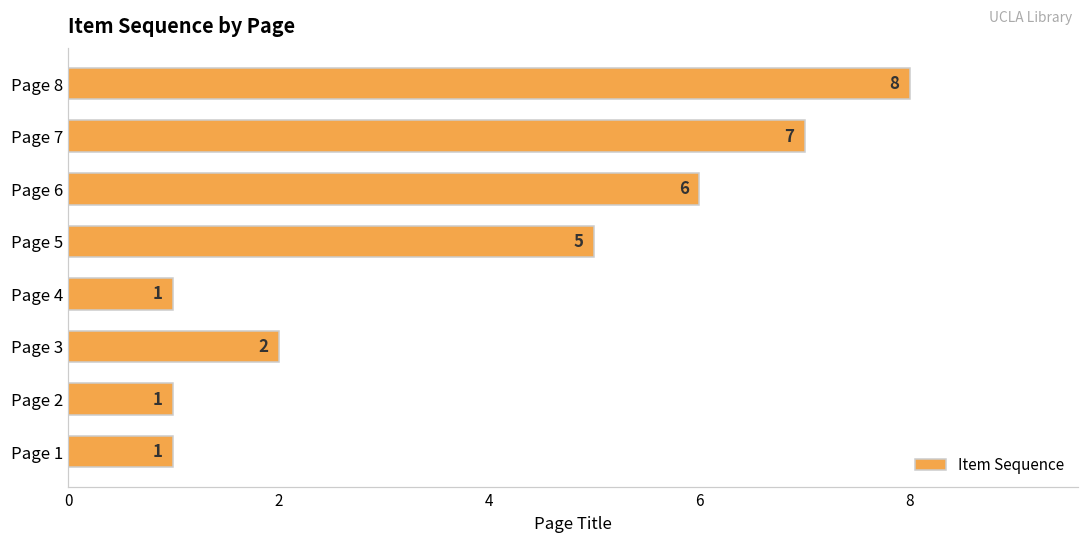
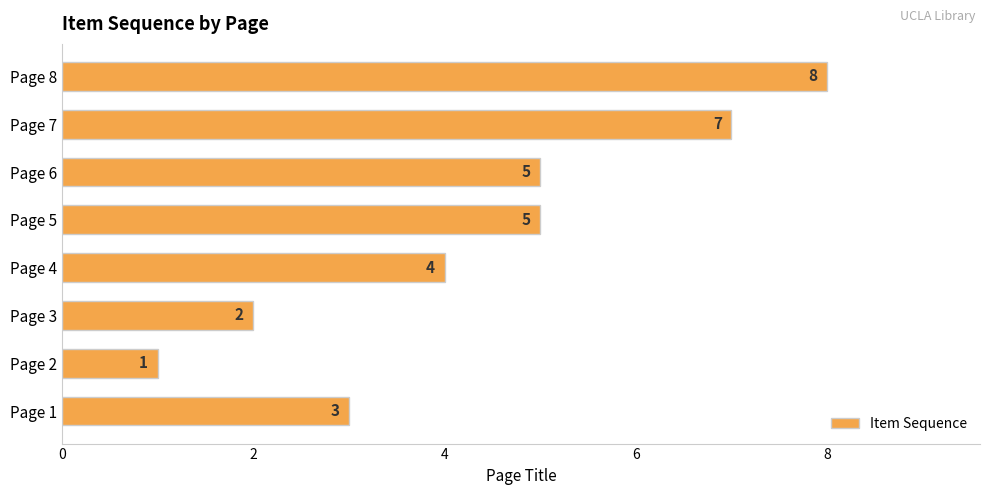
Page 6: 6 -> 5
Page 4: 1 -> 4
Page 1: 1 -> 3
